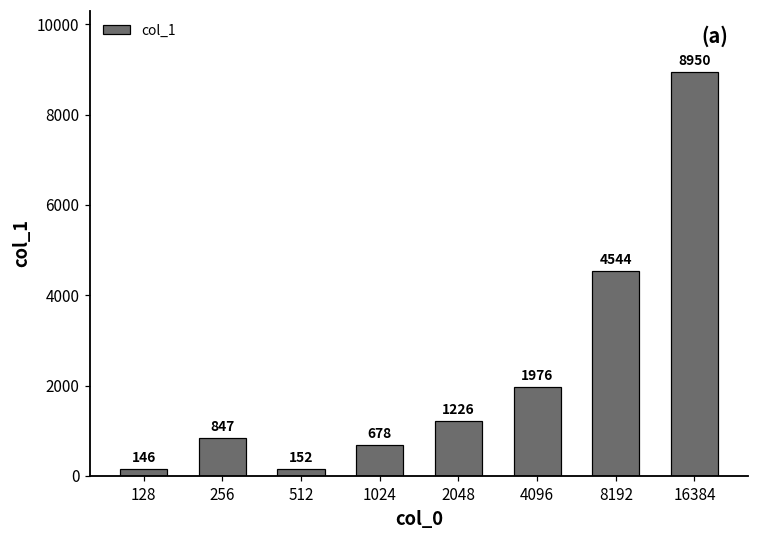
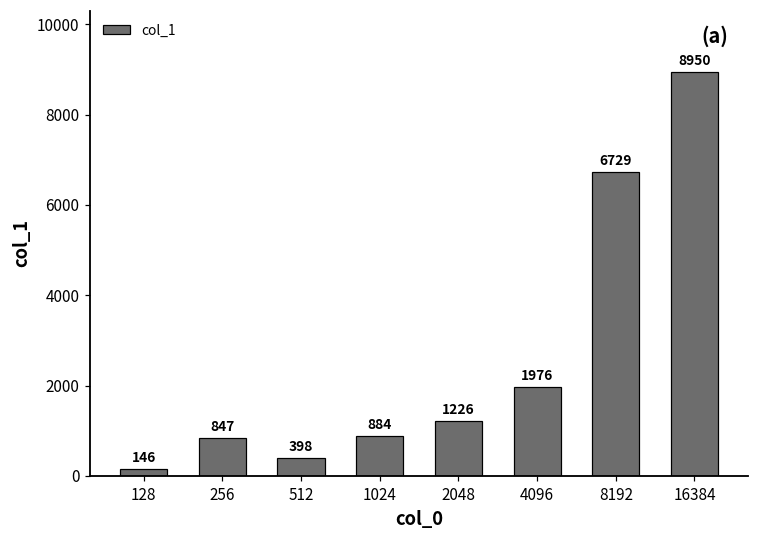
512: 152 -> 398
1024: 678 -> 884
8192: 4544 -> 6729
